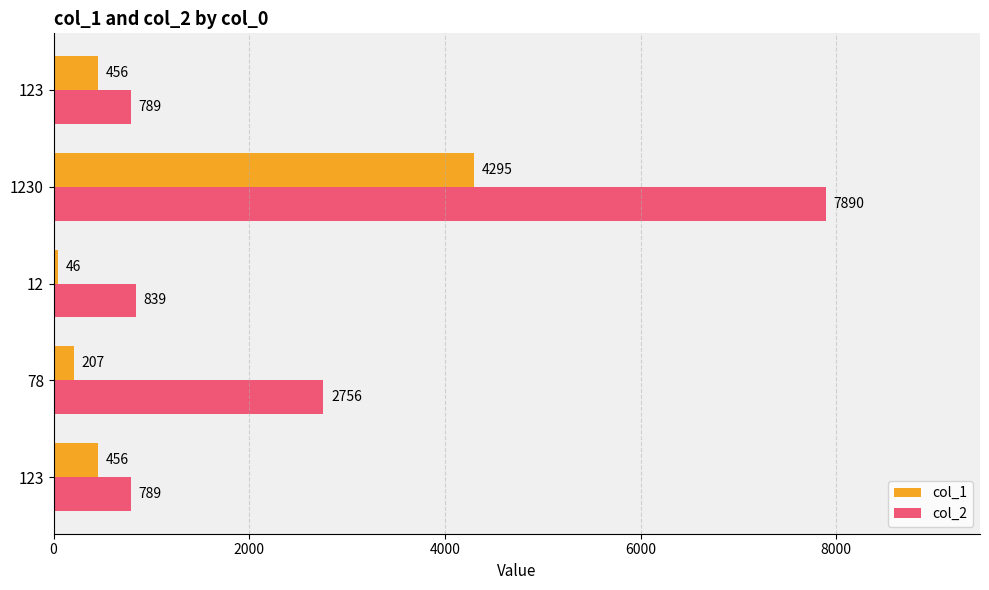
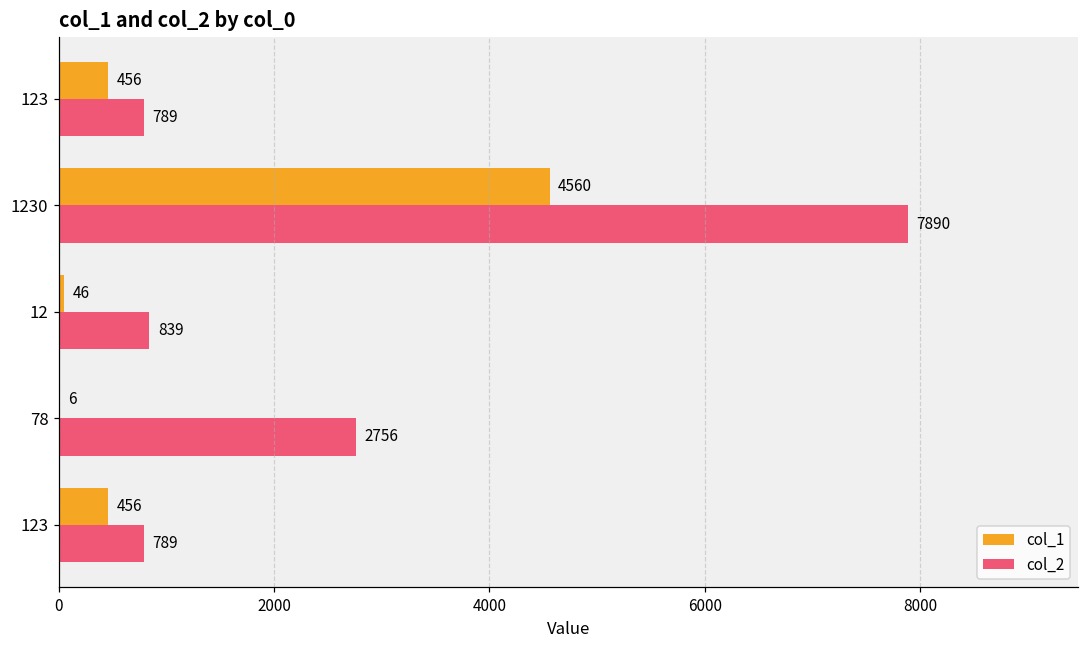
col_1, 1230: 4295 -> 4560
col_1, 78: 207 -> 6
